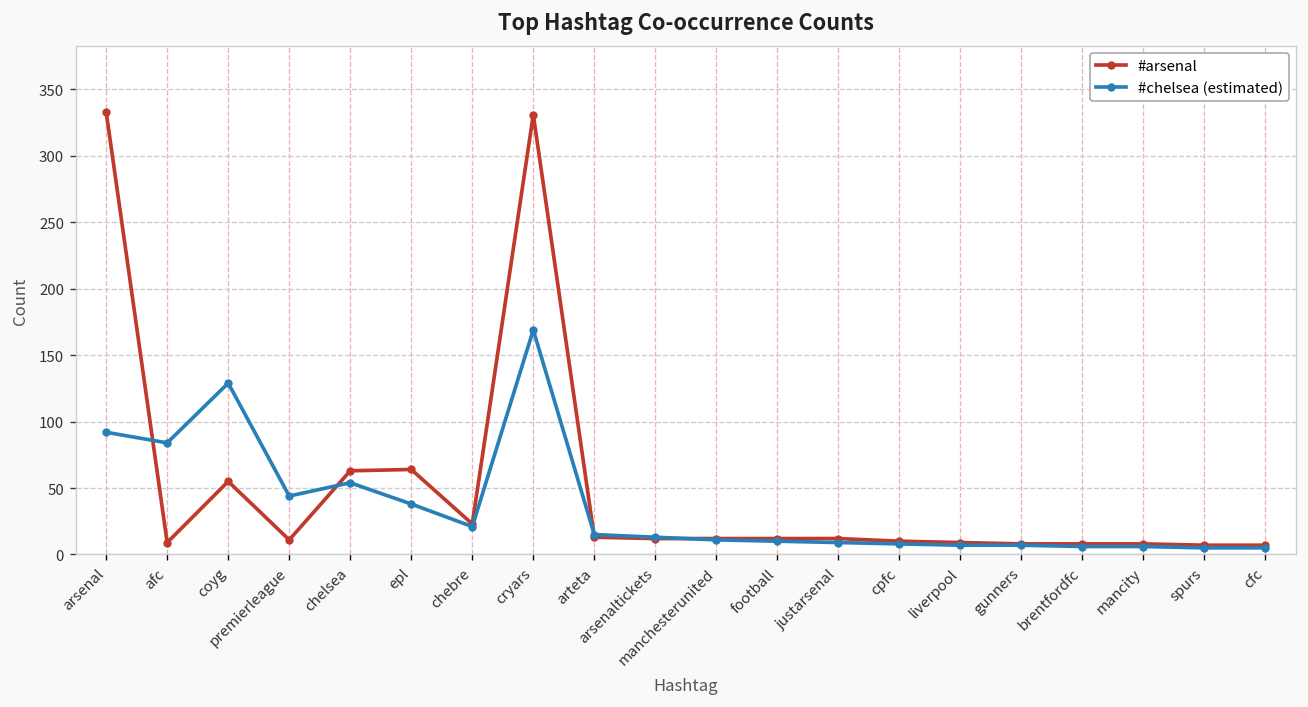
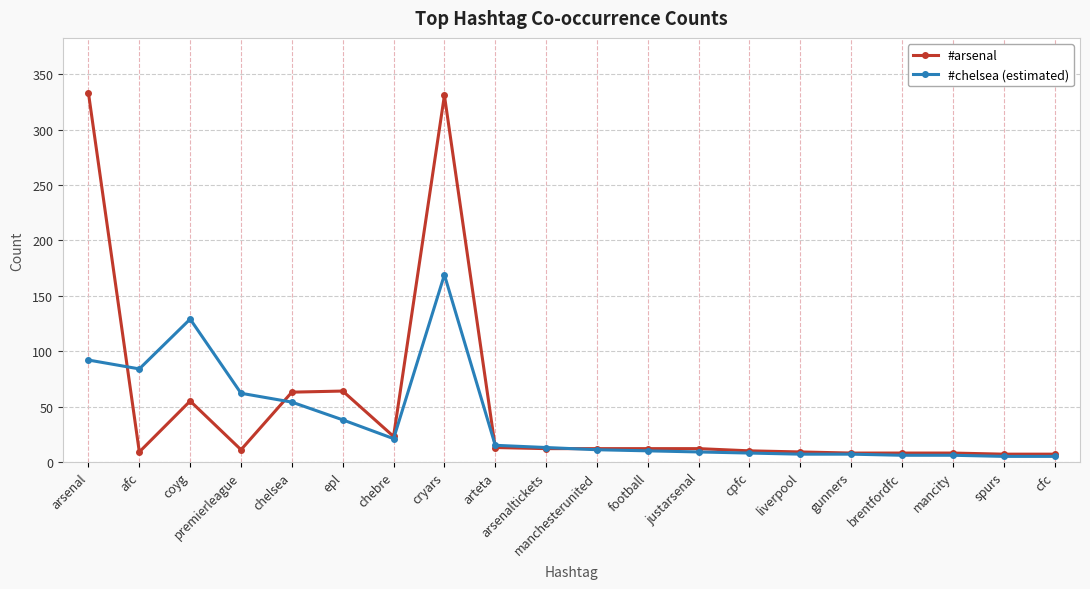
#chelsea (estimated), premierleague: 44 -> 62
